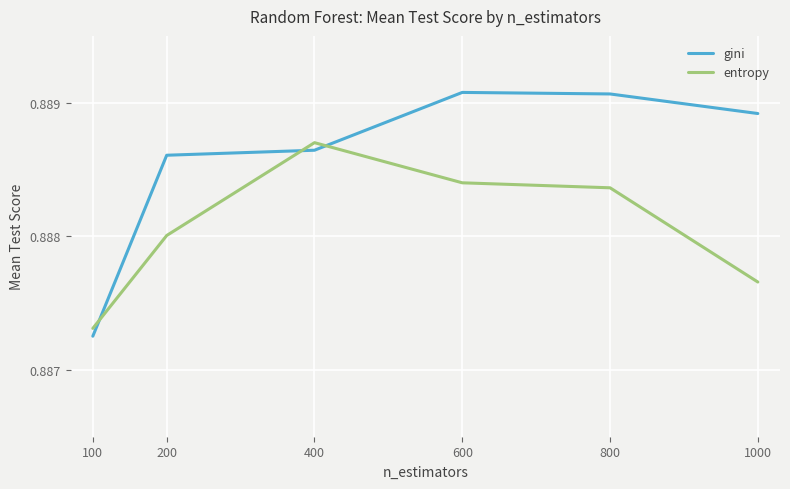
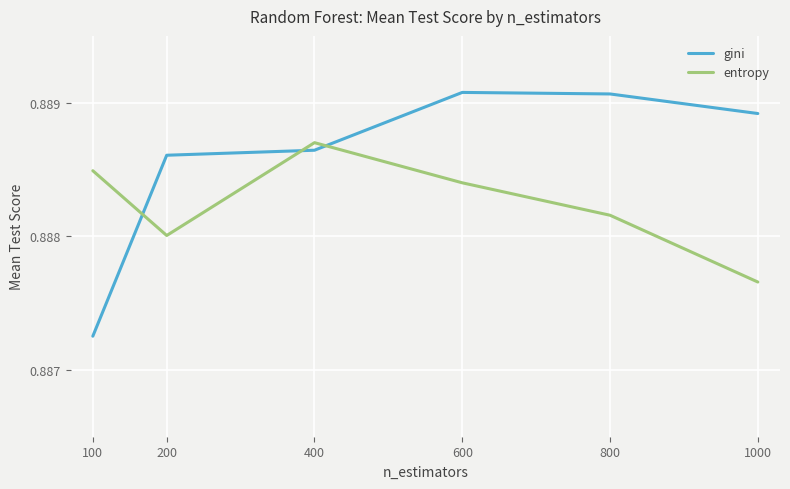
entropy, 100: 0.88731 -> 0.88849
entropy, 800: 0.88836 -> 0.88816
